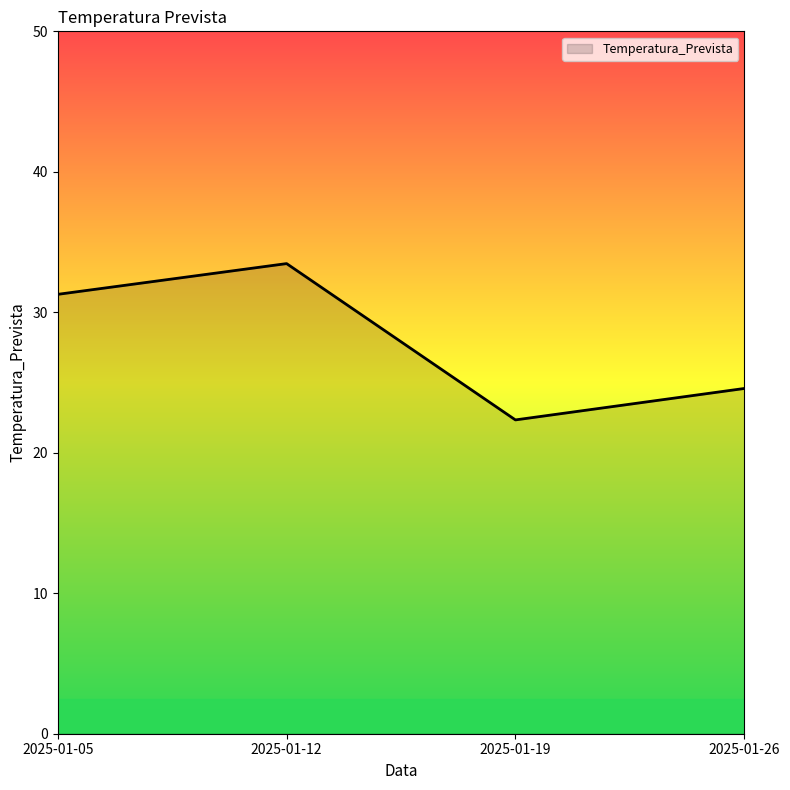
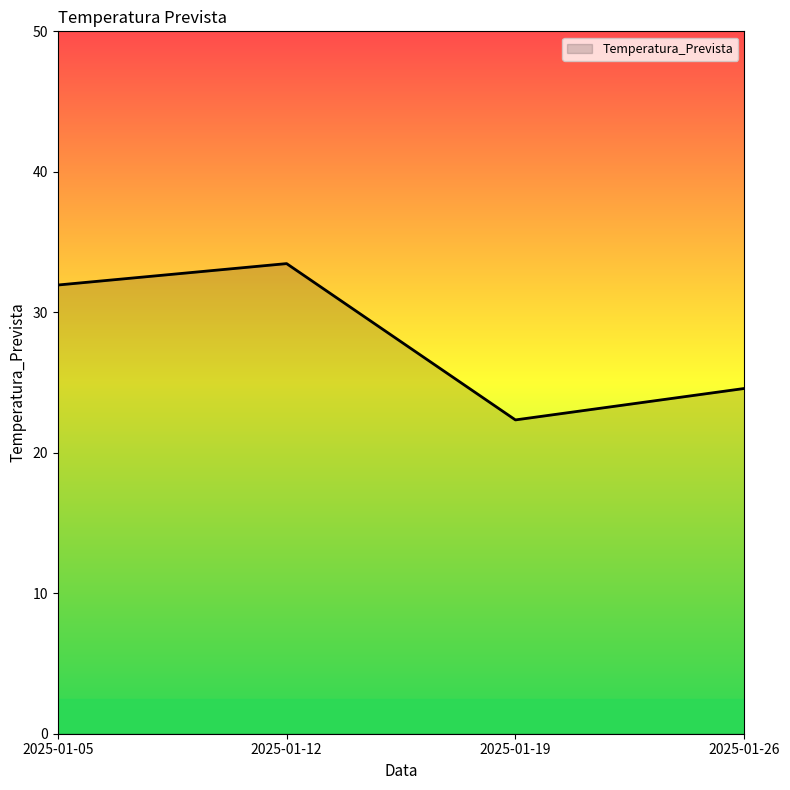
2025-01-05: 31.3 -> 31.9
